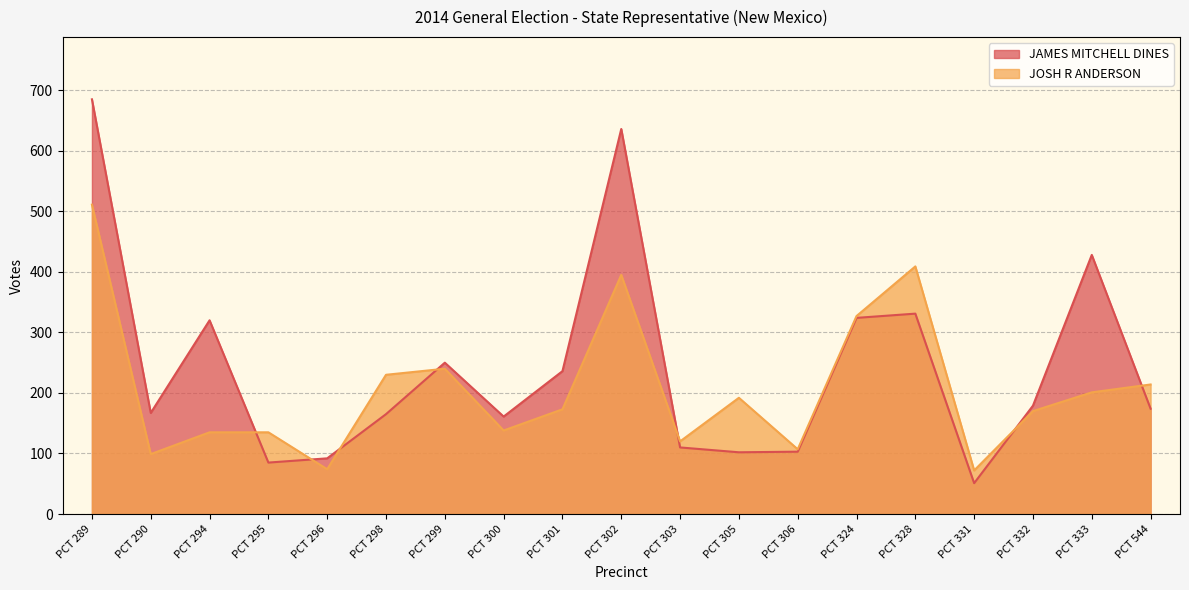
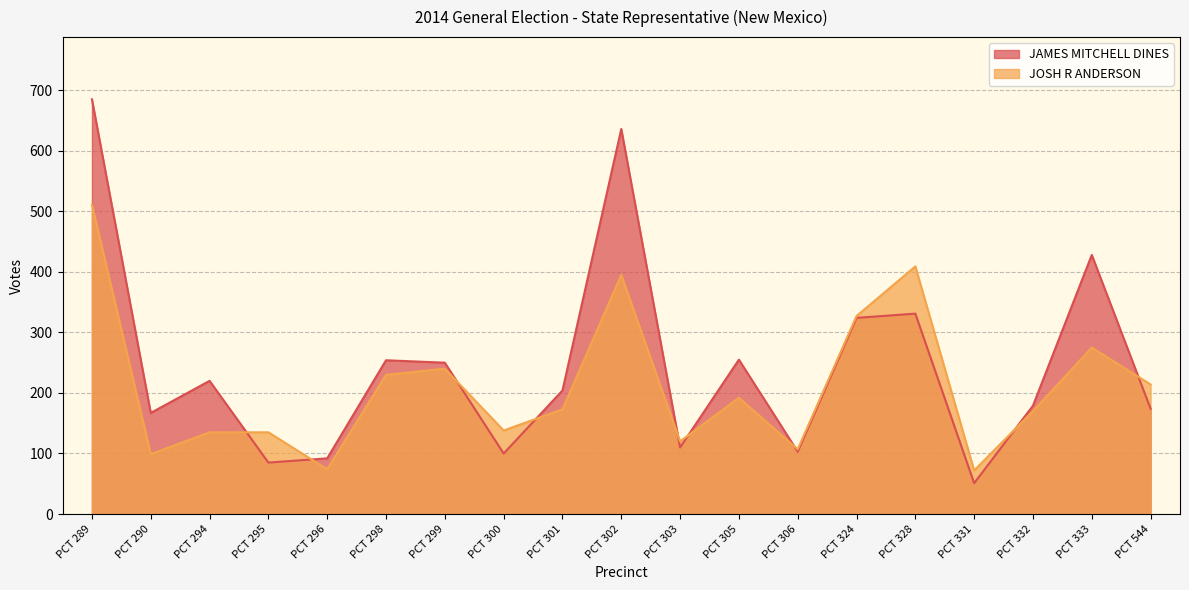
JAMES MITCHELL DINES, PCT 294: 320 -> 220
JAMES MITCHELL DINES, PCT 298: 170 -> 250
JAMES MITCHELL DINES, PCT 300: 160 -> 100
JAMES MITCHELL DINES, PCT 301: 240 -> 200
JAMES MITCHELL DINES, PCT 305: 100 -> 260
JOSH R ANDERSON, PCT 333: 200 -> 280
